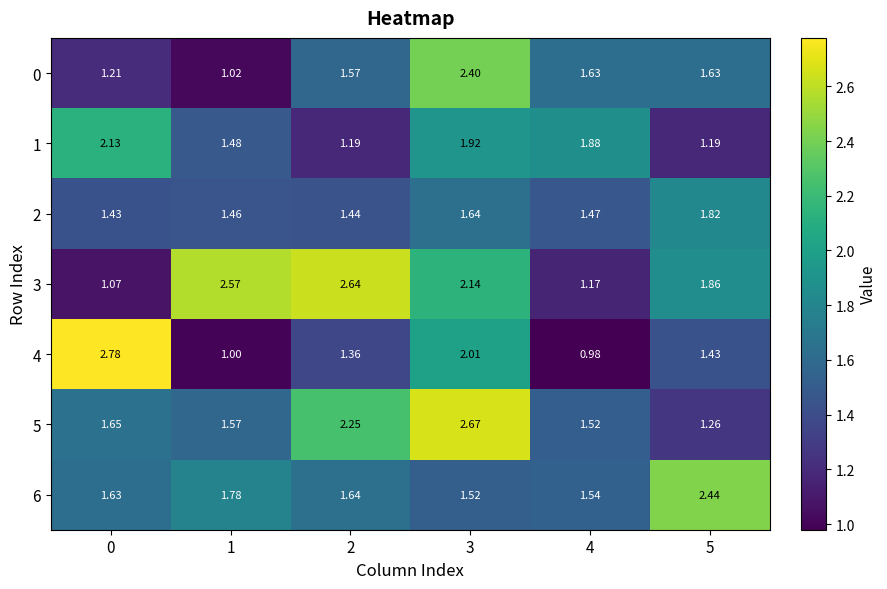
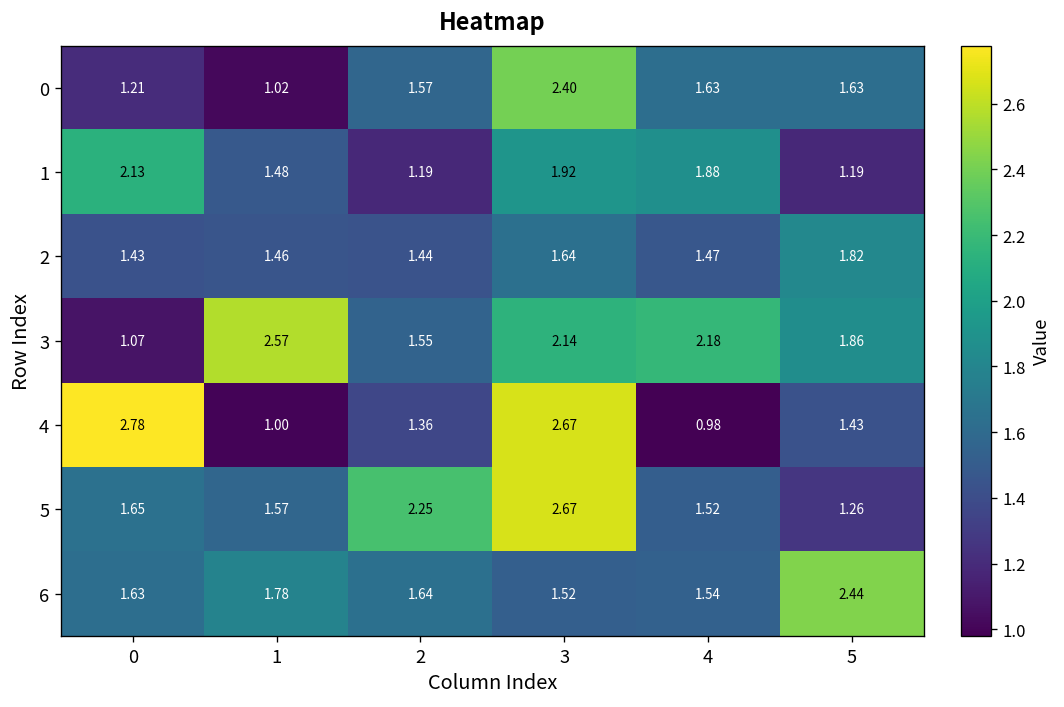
3, 2: 2.64 -> 1.55
3, 4: 1.17 -> 2.18
4, 3: 2.01 -> 2.67
